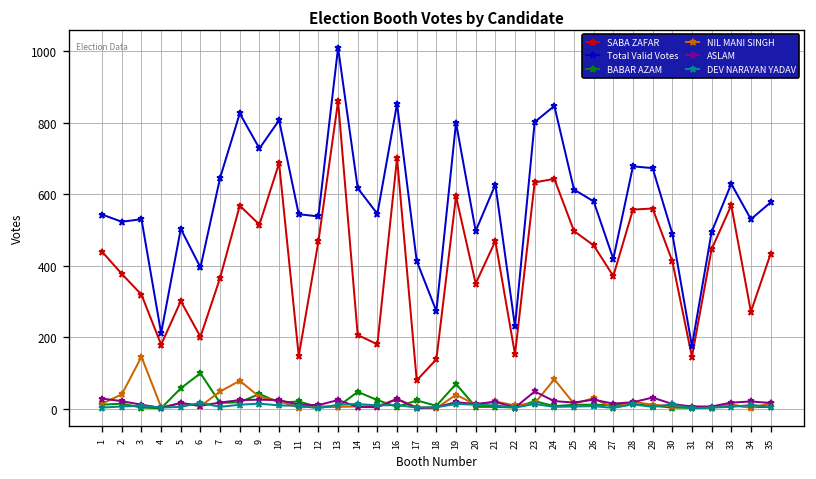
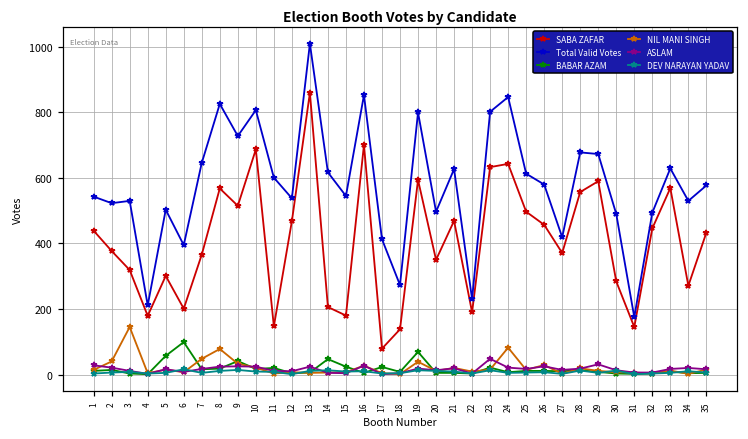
Total Valid Votes, 11: 540 -> 600
SABA ZAFAR, 22: 150 -> 190
SABA ZAFAR, 29: 560 -> 590
SABA ZAFAR, 30: 410 -> 280
